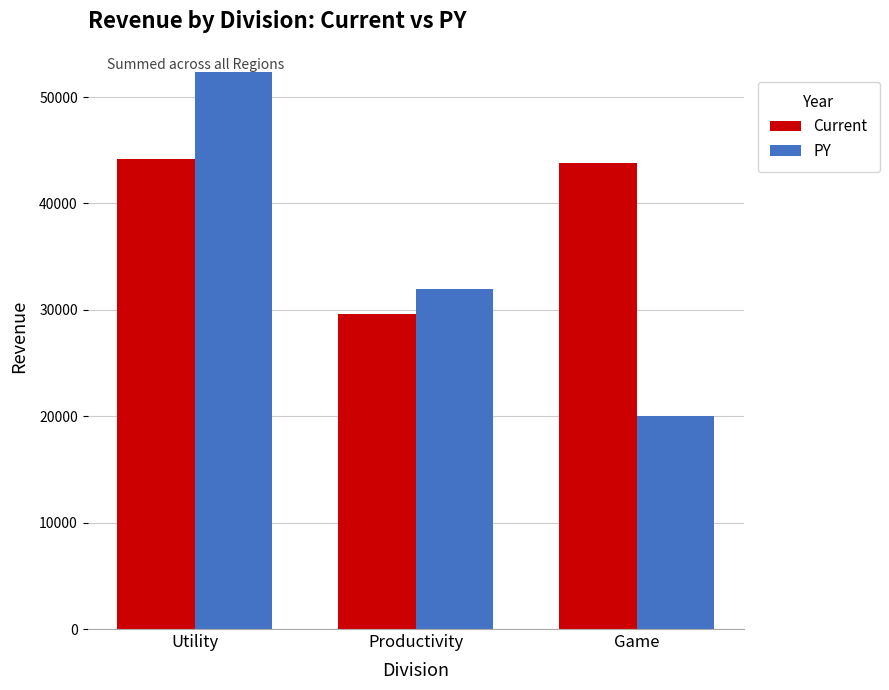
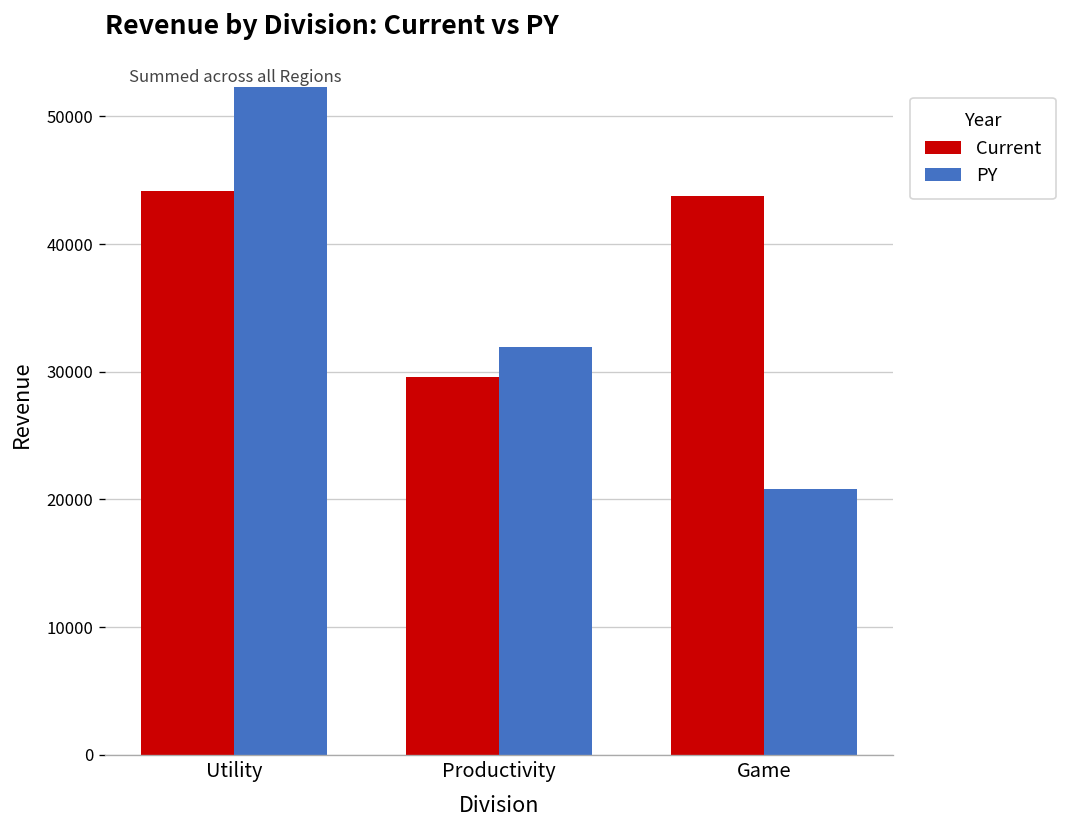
PY, Game: 20000 -> 20800
